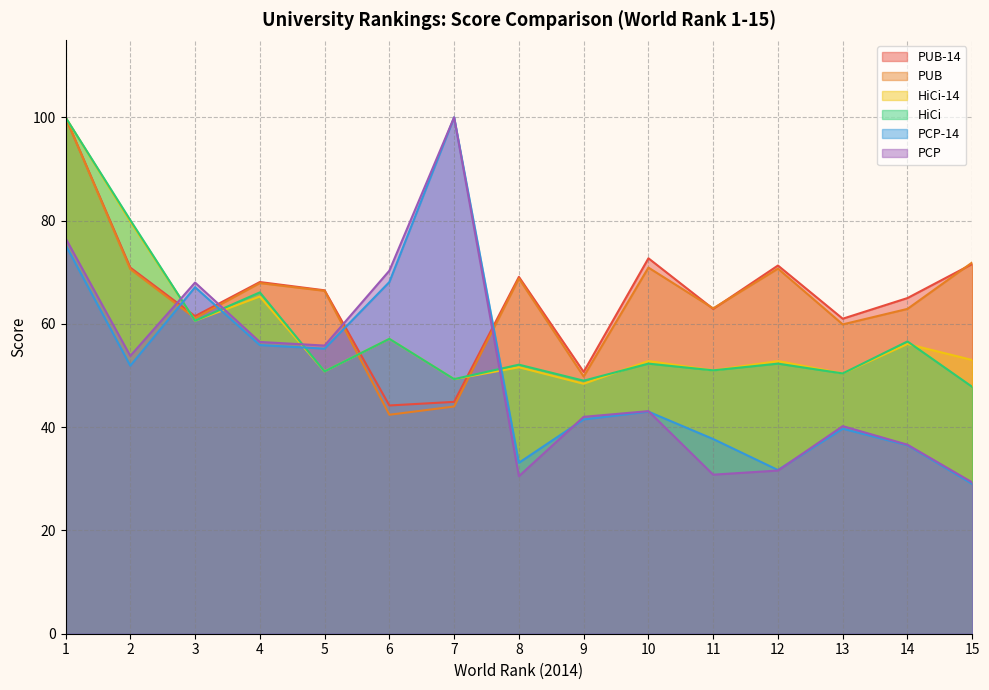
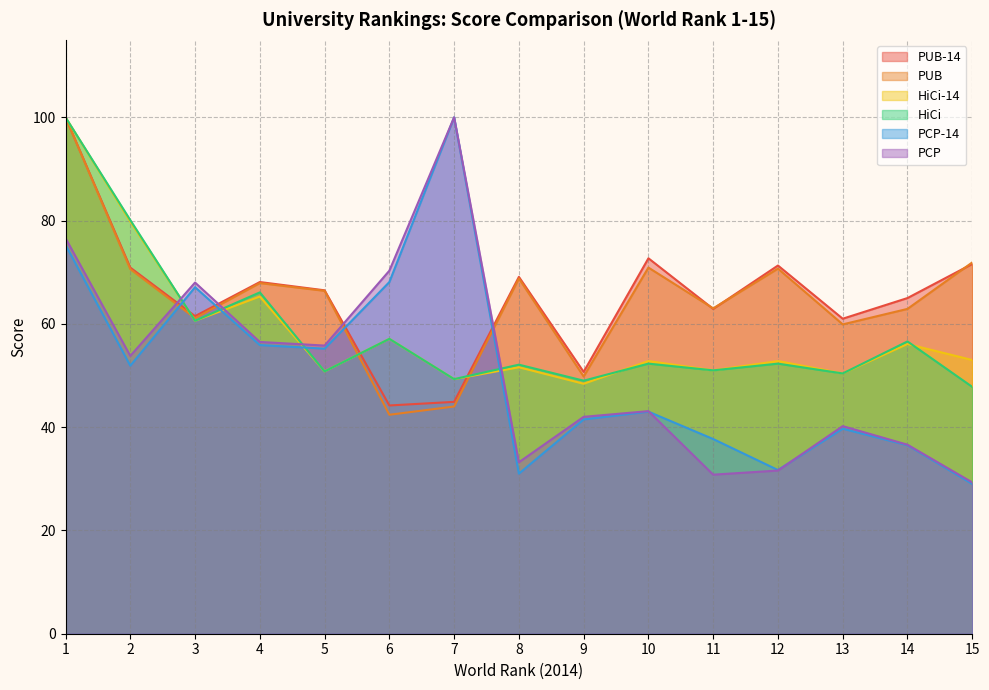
PCP-14, 8: 33 -> 31
PCP, 8: 31 -> 33
